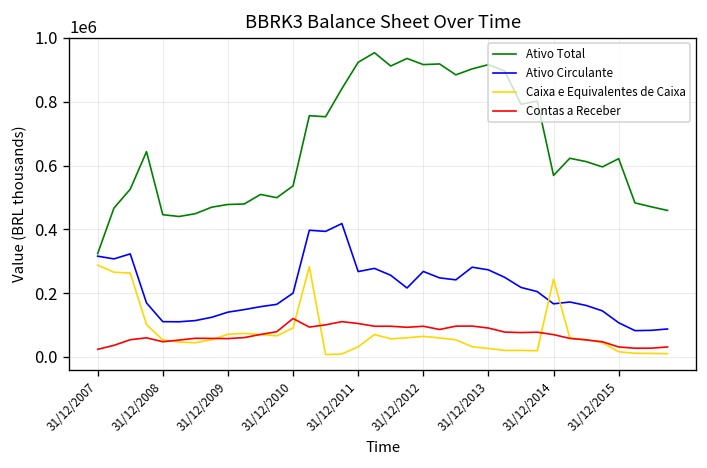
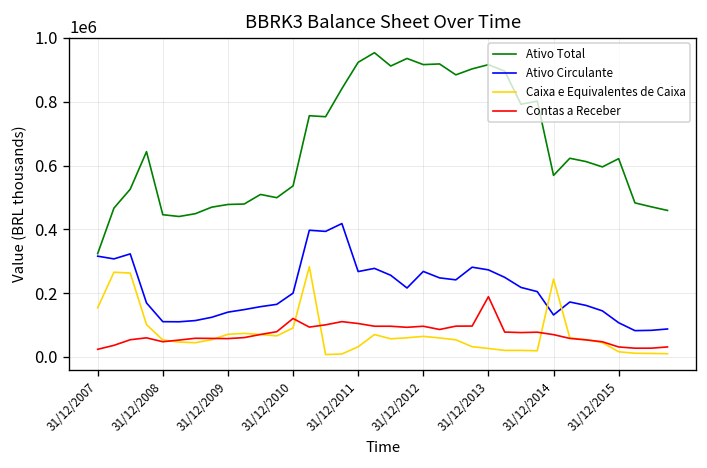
Caixa e Equivalentes de Caixa, 31/12/2007: 290000 -> 150000
Contas a Receber, 31/12/2013: 90000 -> 190000
Ativo Circulante, 31/12/2014: 170000 -> 130000
